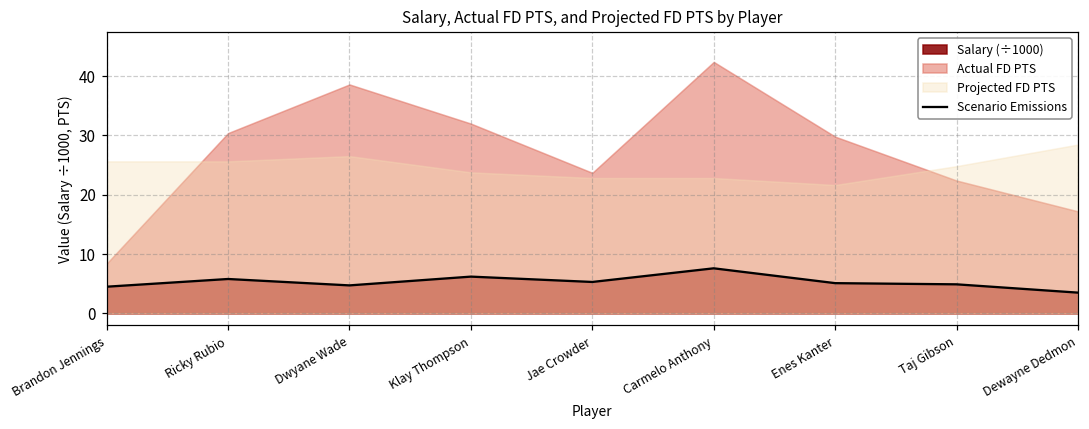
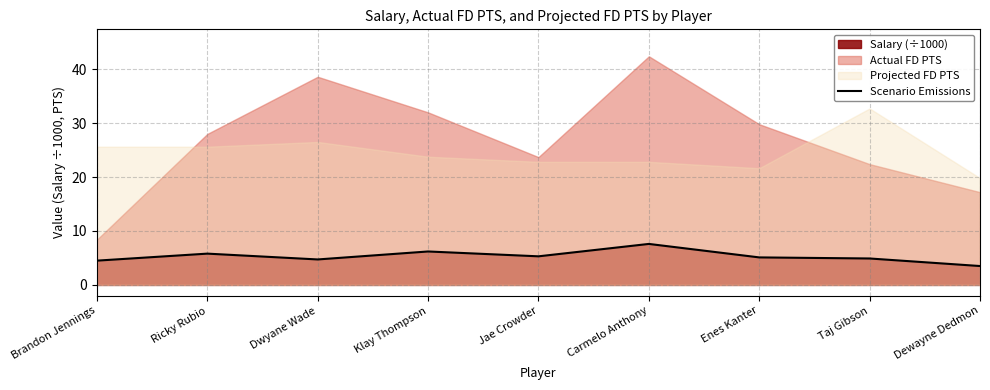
Actual FD PTS, Ricky Rubio: 30 -> 28
Projected FD PTS, Taj Gibson: 25 -> 33
Projected FD PTS, Dewayne Dedmon: 28 -> 20
